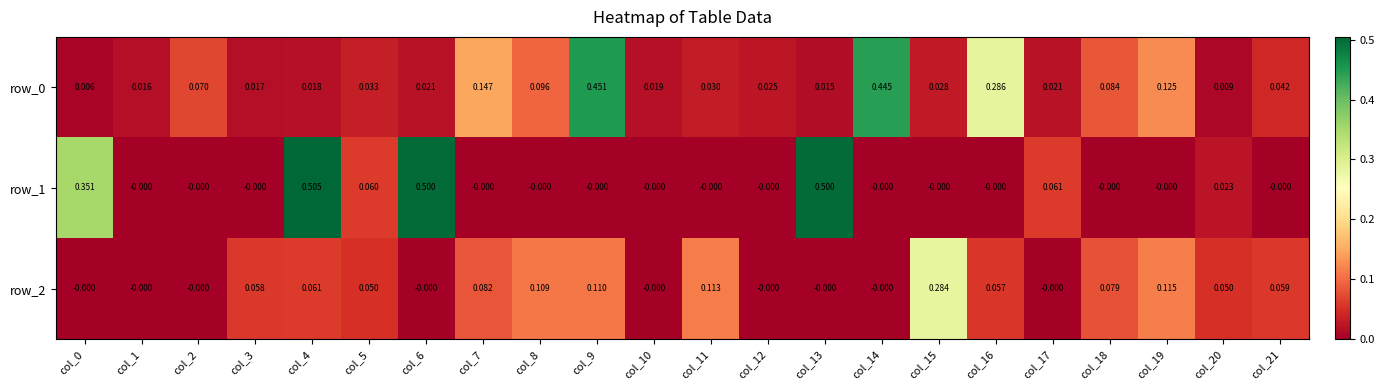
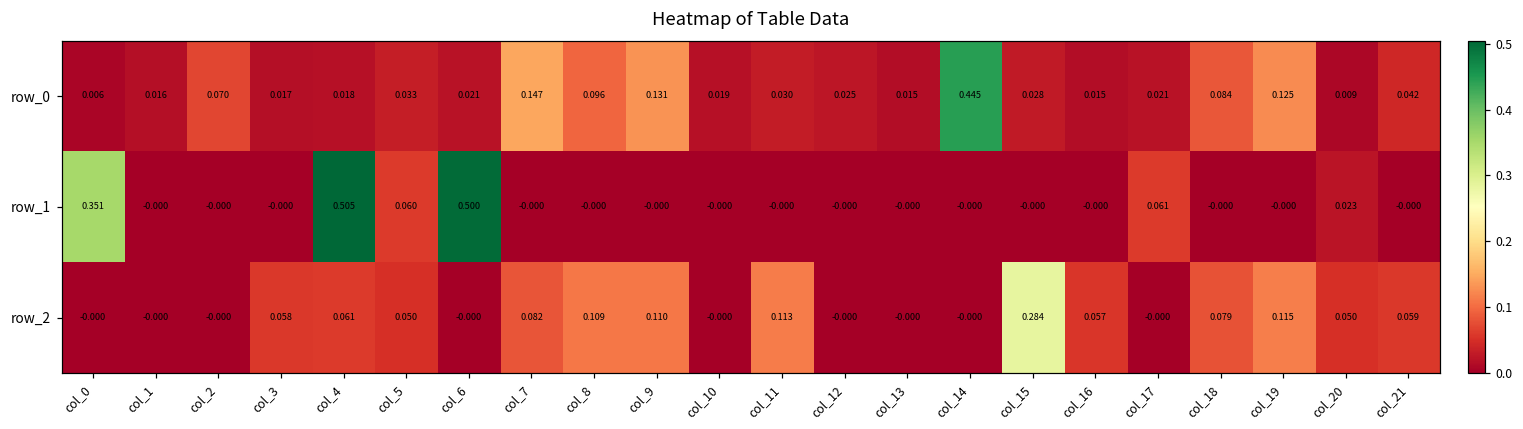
row_0, col_9: 0.451 -> 0.131
row_0, col_16: 0.286 -> 0.015
row_1, col_13: 0.500 -> -0.000
